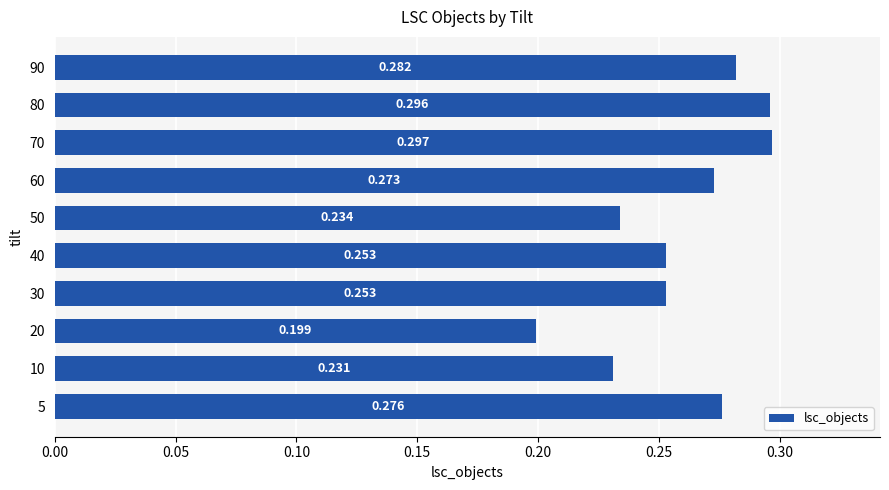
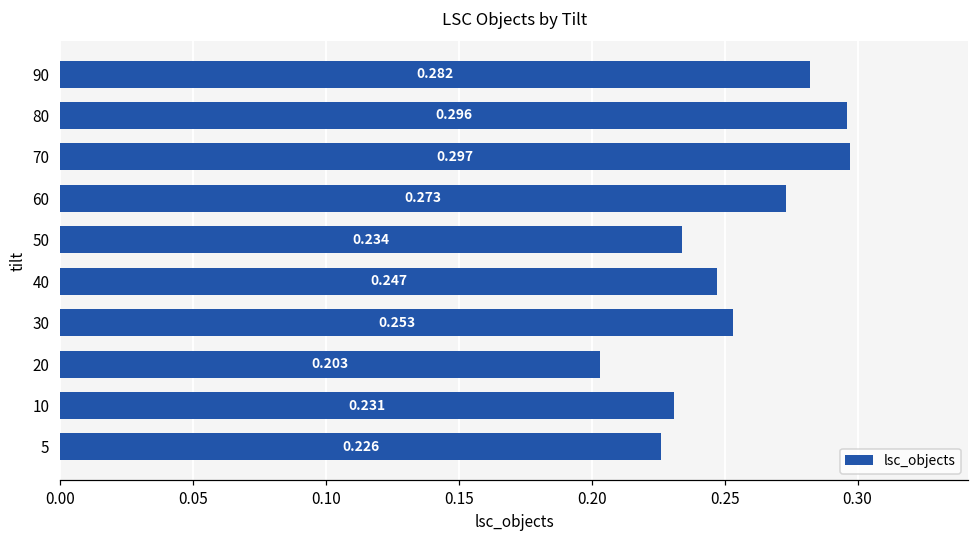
40: 0.253 -> 0.247
20: 0.199 -> 0.203
5: 0.276 -> 0.226
